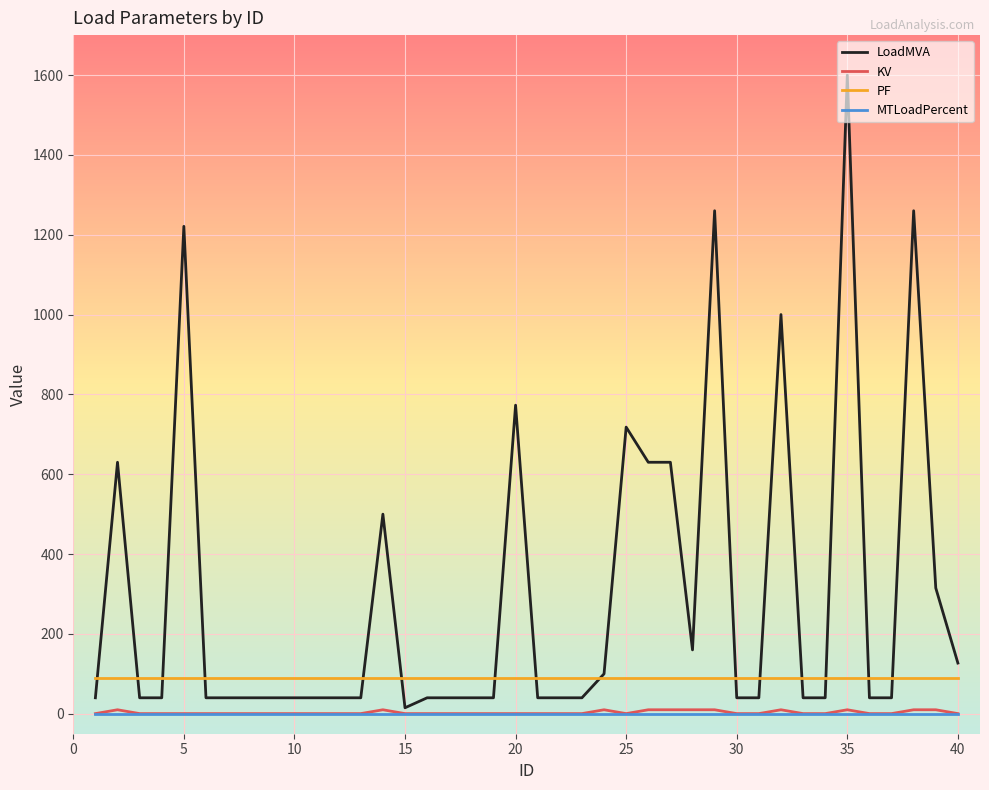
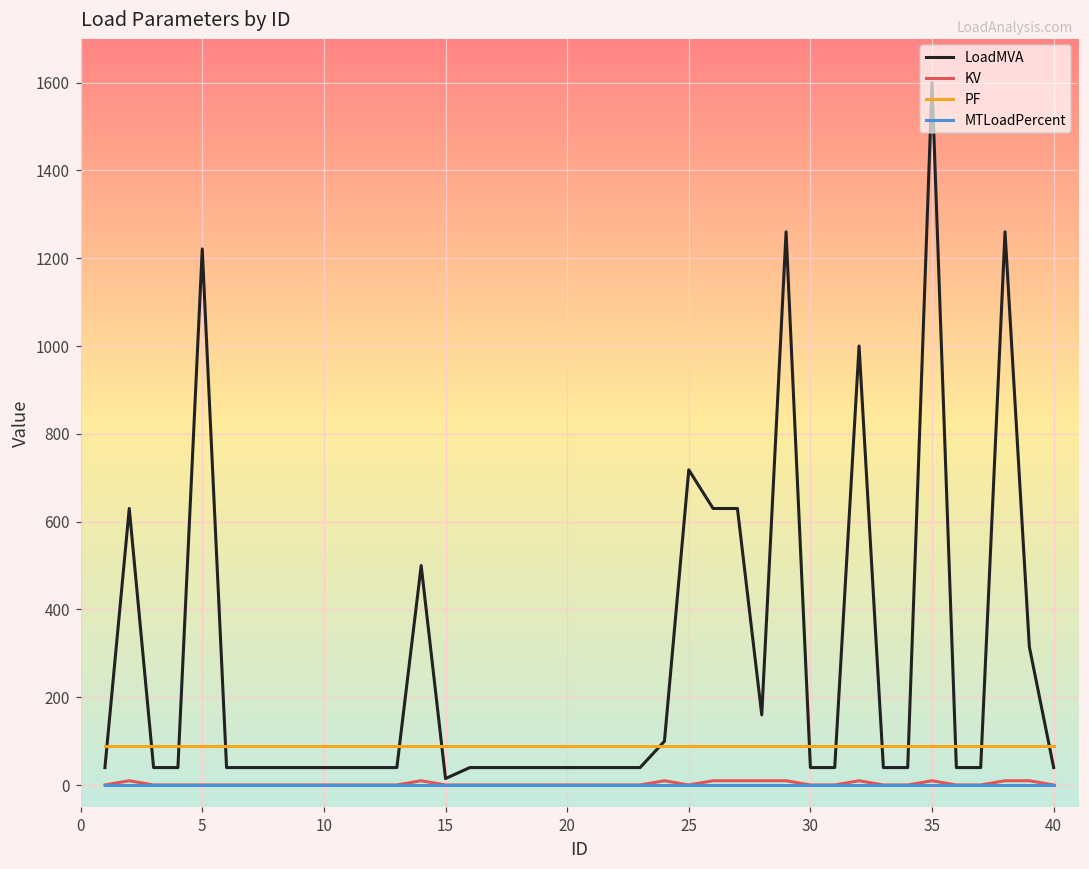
LoadMVA, 20: 770 -> 40
LoadMVA, 40: 130 -> 40
